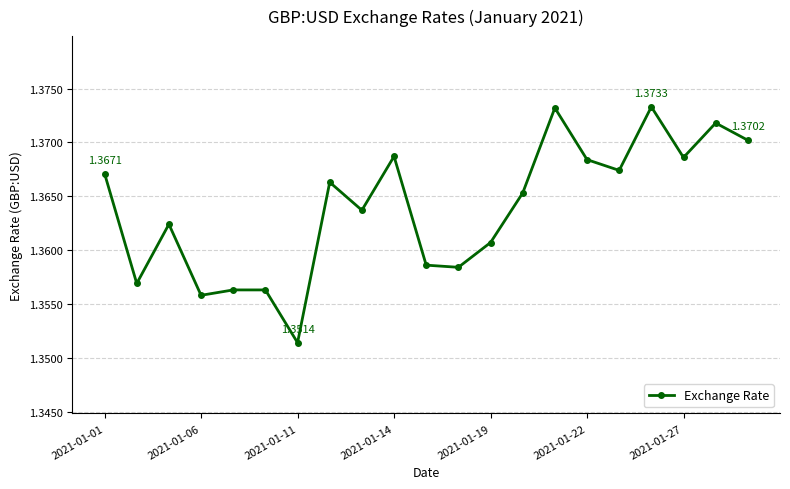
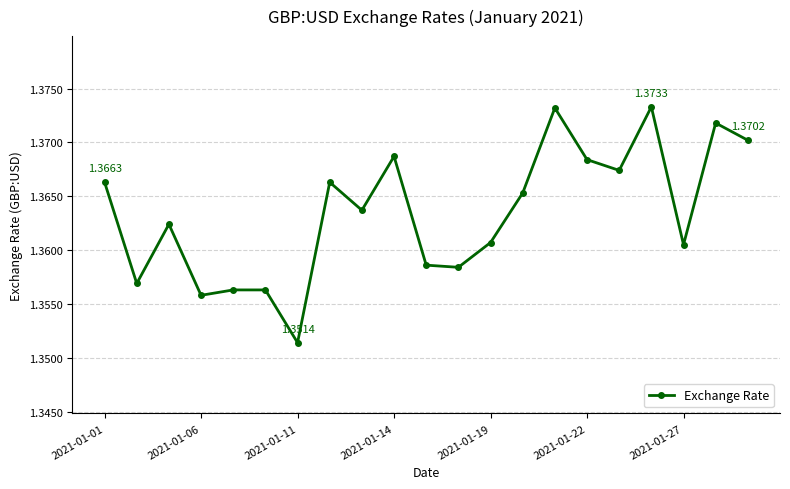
2021-01-01: 1.3671 -> 1.3663
2021-01-27: 1.3686 -> 1.3605
